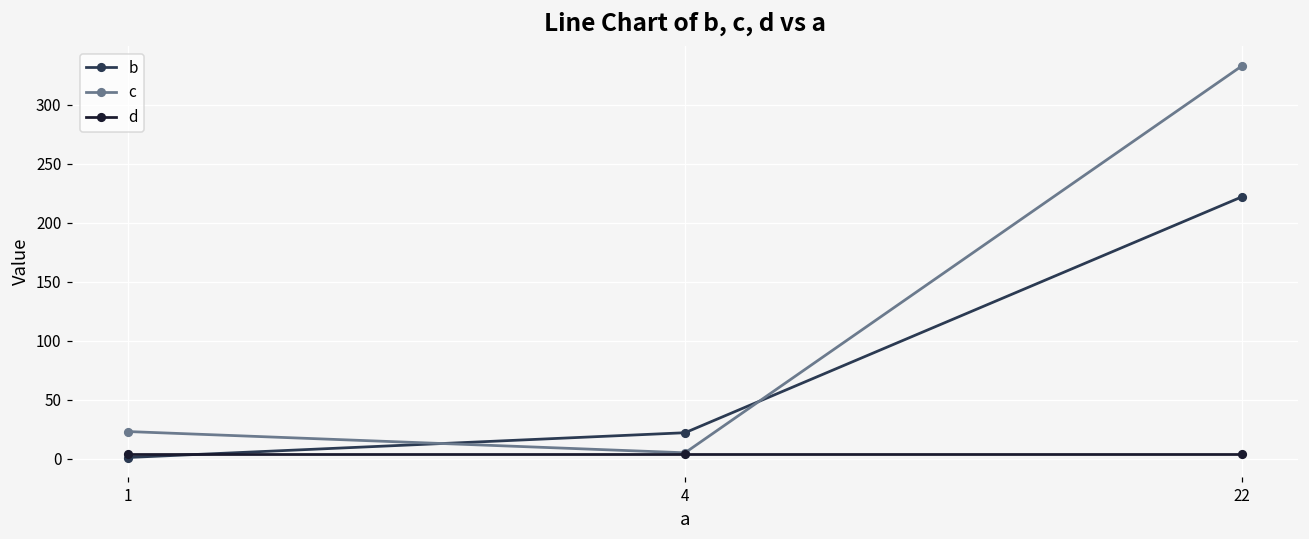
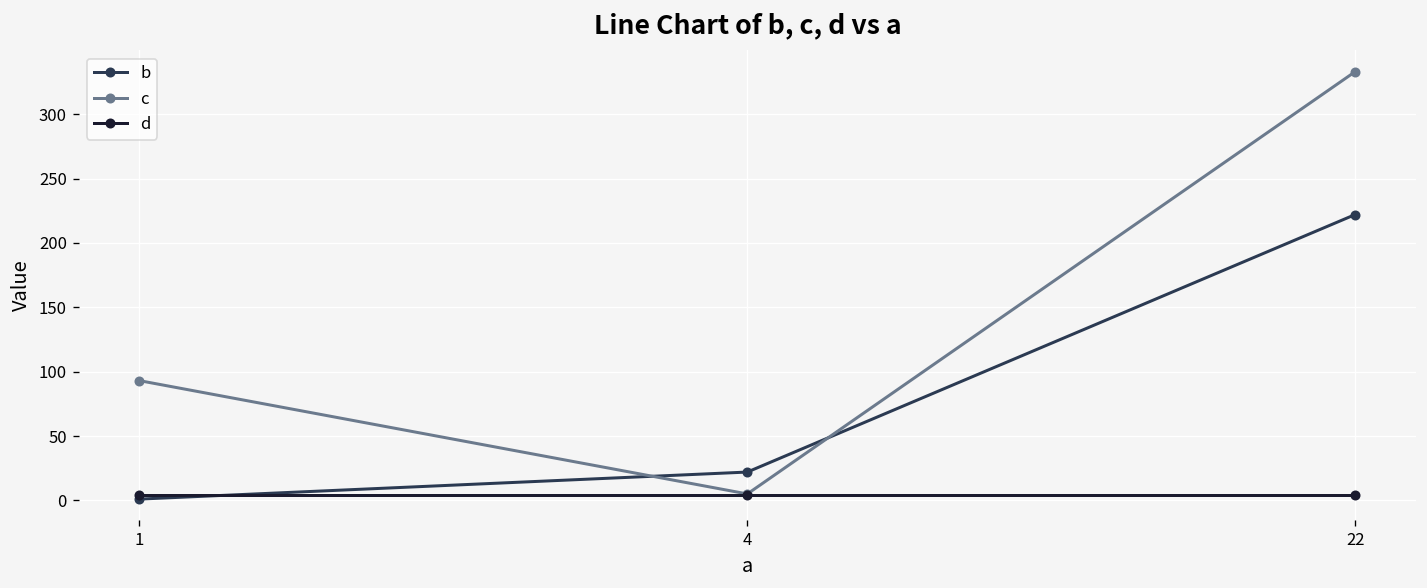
c, 1: 23 -> 93
